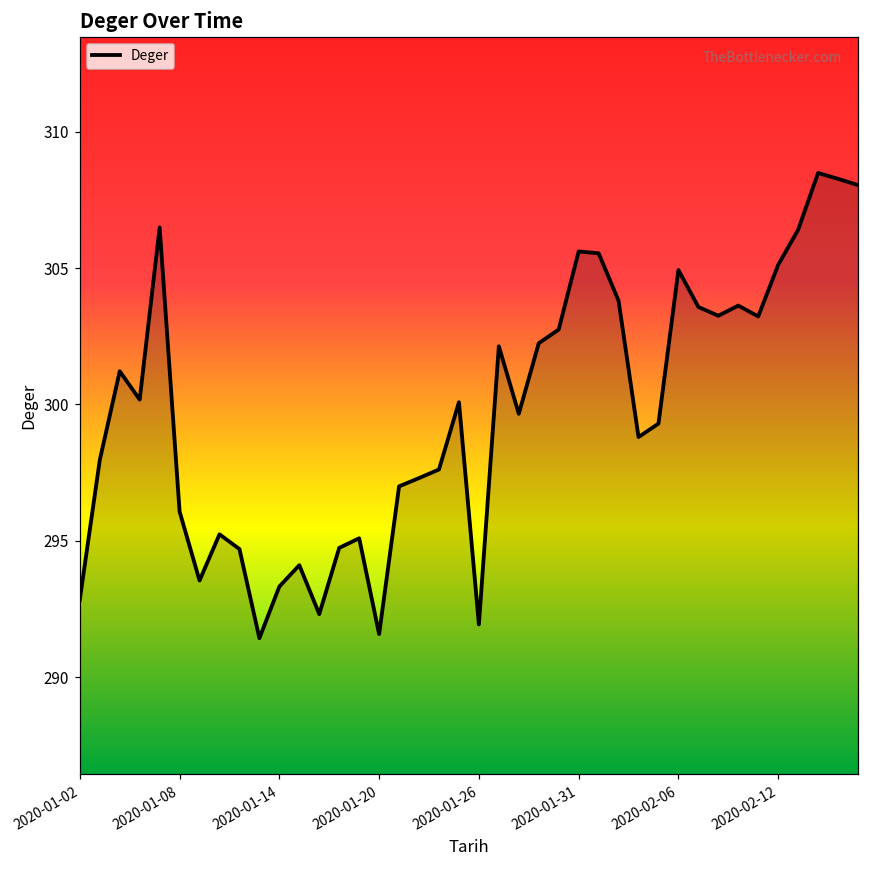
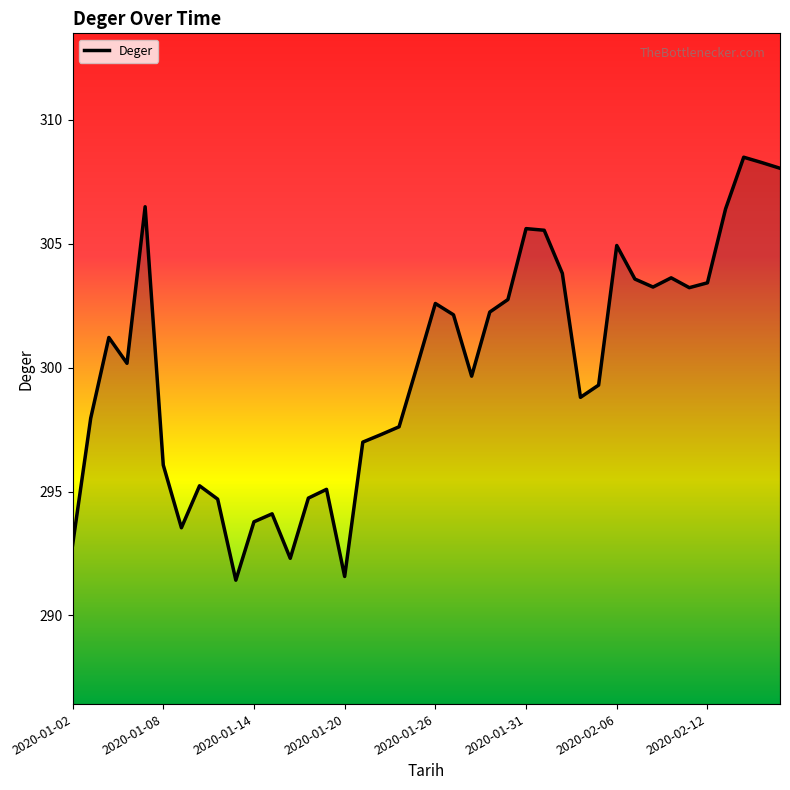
2020-01-14: 293.3 -> 293.8
2020-01-26: 291.9 -> 302.6
2020-02-12: 305.1 -> 303.4
